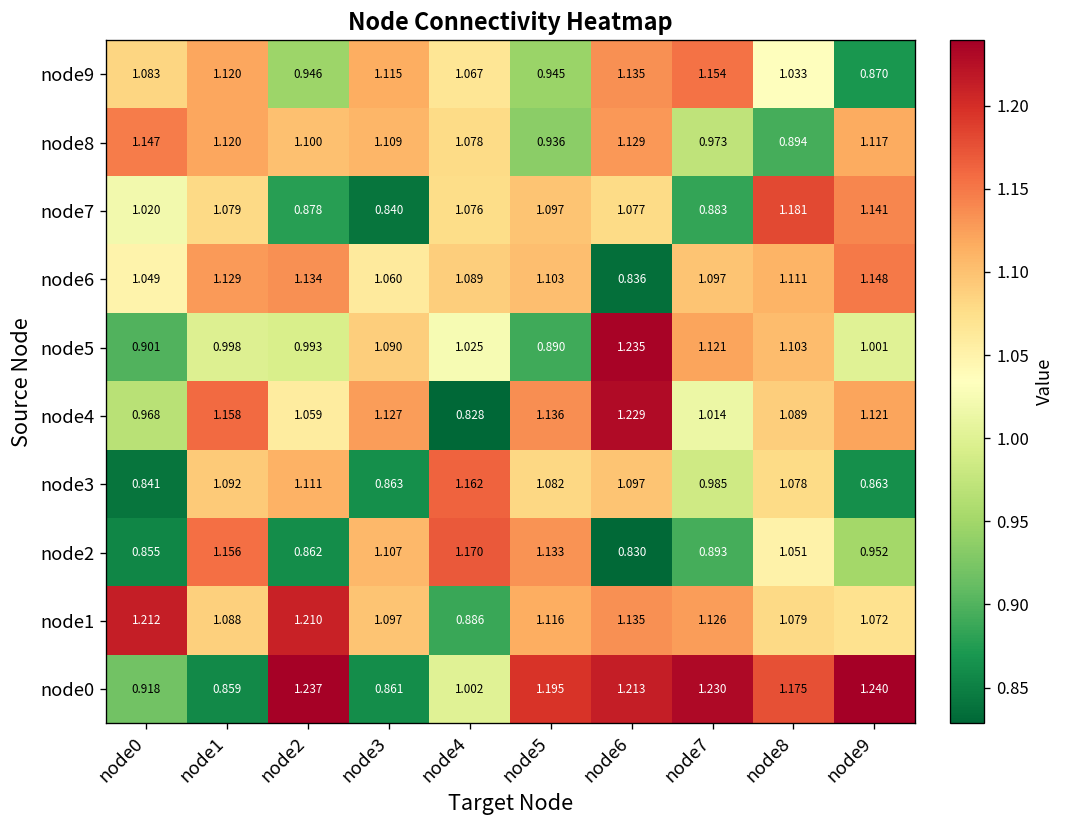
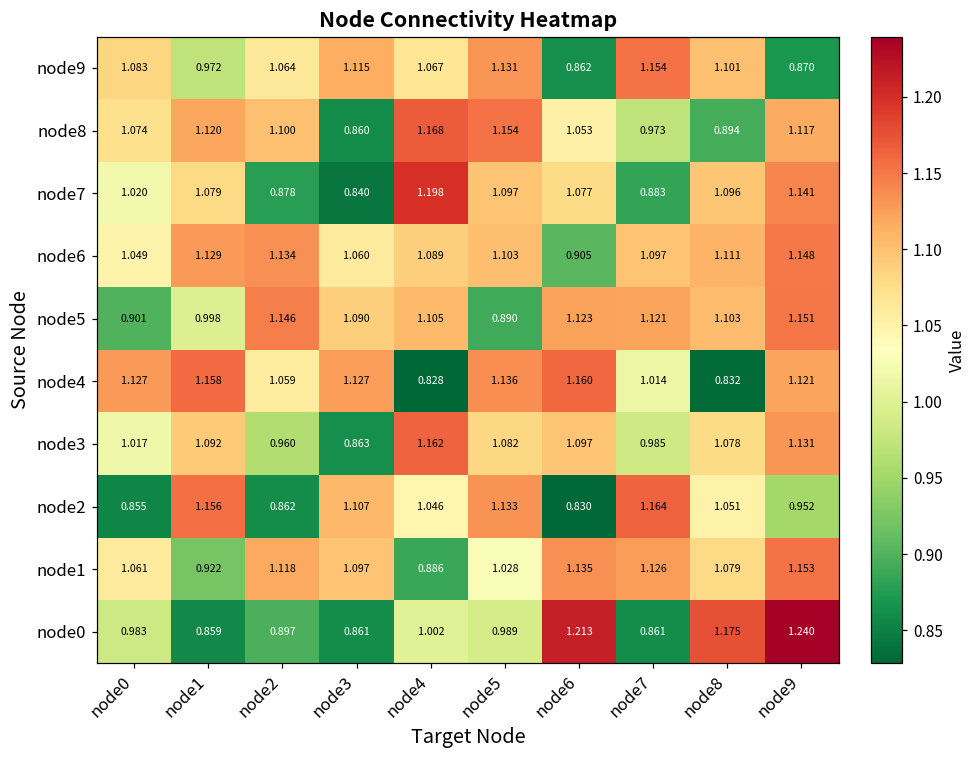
node9, node1: 1.120 -> 0.972
node9, node2: 0.946 -> 1.064
node9, node5: 0.945 -> 1.131
node9, node6: 1.135 -> 0.862
node9, node8: 1.033 -> 1.101
node8, node0: 1.147 -> 1.074
node8, node3: 1.109 -> 0.860
node8, node4: 1.078 -> 1.168
node8, node5: 0.936 -> 1.154
node8, node6: 1.129 -> 1.053
node7, node4: 1.076 -> 1.198
node7, node8: 1.181 -> 1.096
node6, node6: 0.836 -> 0.905
node5, node2: 0.993 -> 1.146
node5, node4: 1.025 -> 1.105
node5, node6: 1.235 -> 1.123
node5, node9: 1.001 -> 1.151
node4, node0: 0.968 -> 1.127
node4, node6: 1.229 -> 1.160
node4, node8: 1.089 -> 0.832
node3, node0: 0.841 -> 1.017
node3, node2: 1.111 -> 0.960
node3, node9: 0.863 -> 1.131
node2, node4: 1.170 -> 1.046
node2, node7: 0.893 -> 1.164
node1, node0: 1.212 -> 1.061
node1, node1: 1.088 -> 0.922
node1, node2: 1.210 -> 1.118
node1, node5: 1.116 -> 1.028
node1, node9: 1.072 -> 1.153
node0, node0: 0.918 -> 0.983
node0, node2: 1.237 -> 0.897
node0, node5: 1.195 -> 0.989
node0, node7: 1.230 -> 0.861
